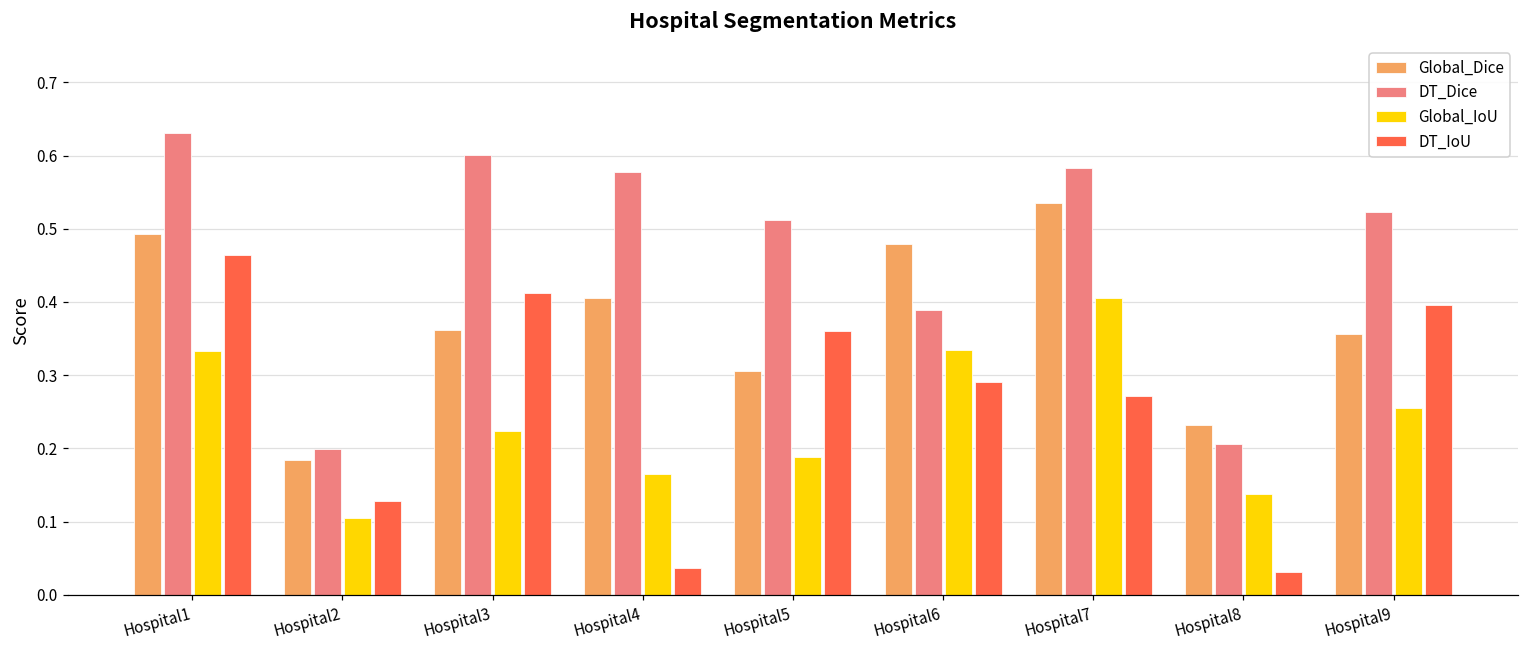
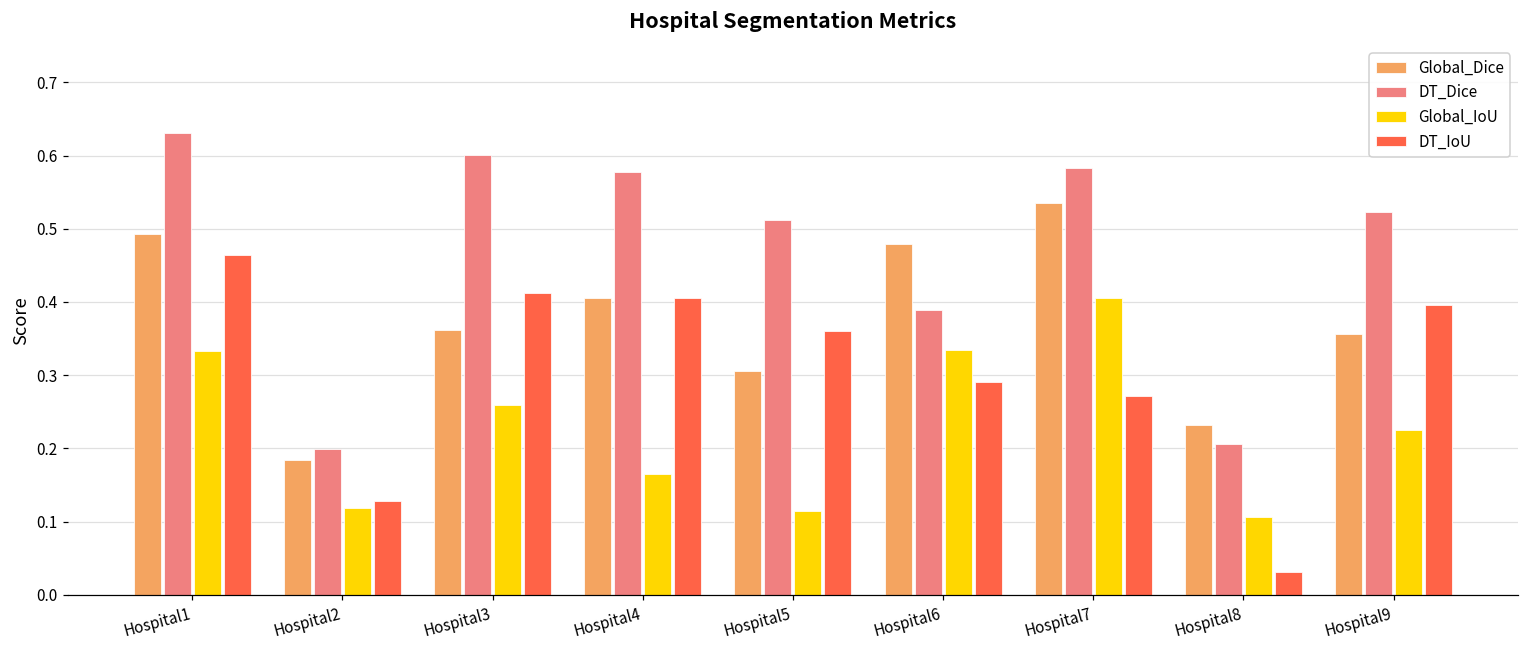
Global_IoU, Hospital2: 0.11 -> 0.12
Global_IoU, Hospital3: 0.22 -> 0.26
DT_IoU, Hospital4: 0.04 -> 0.41
Global_IoU, Hospital5: 0.19 -> 0.11
Global_IoU, Hospital8: 0.14 -> 0.11
Global_IoU, Hospital9: 0.25 -> 0.23
